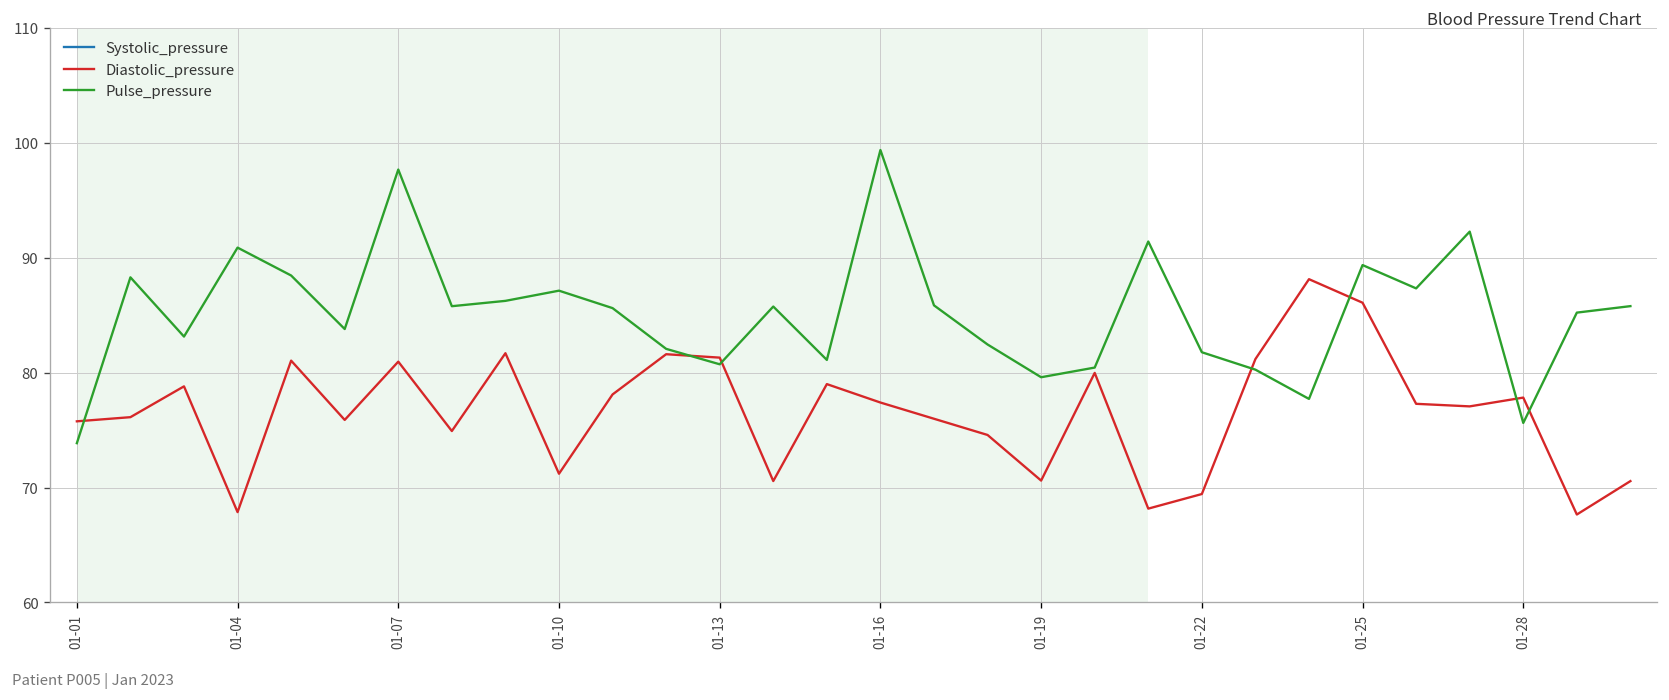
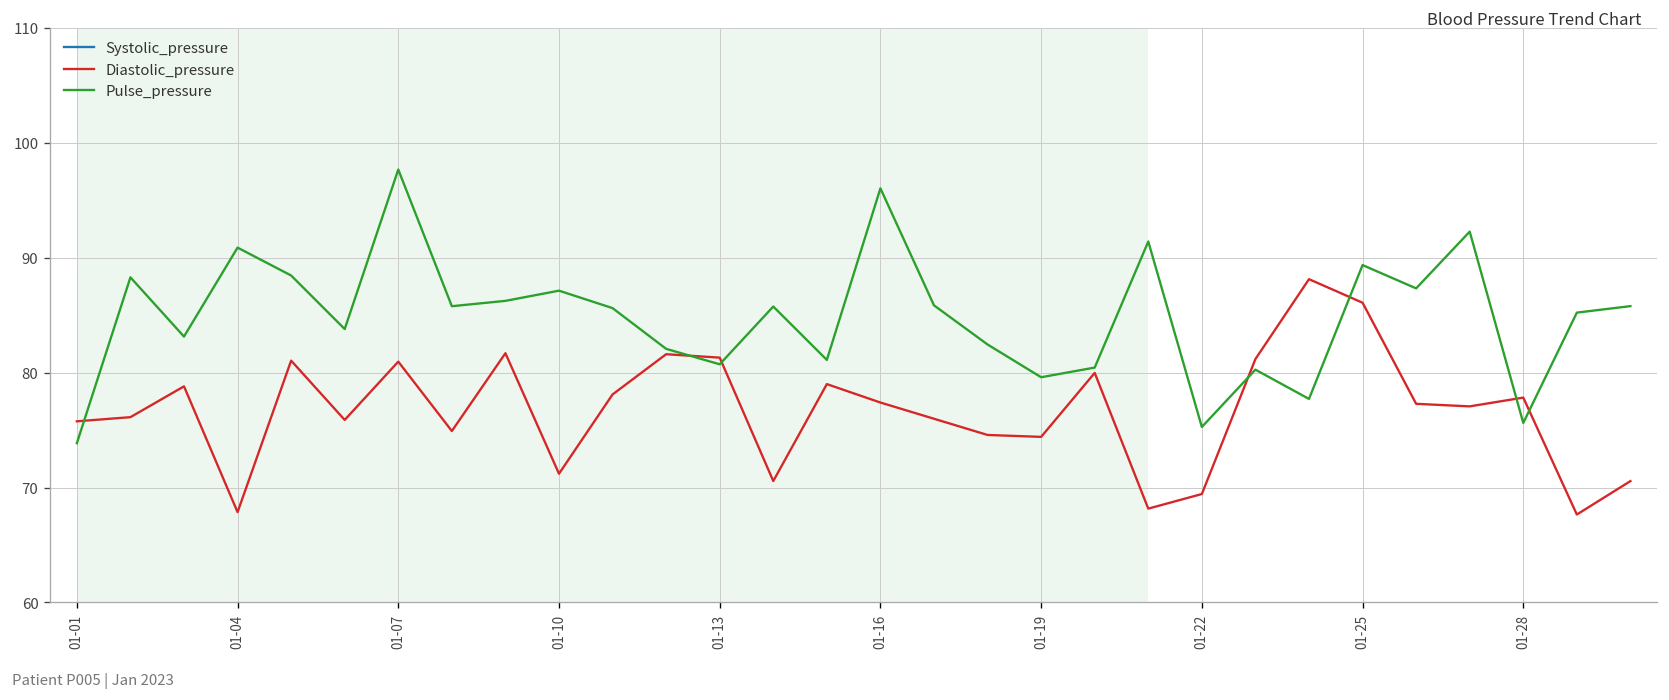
Pulse_pressure, 01-16: 99 -> 96
Diastolic_pressure, 01-19: 71 -> 74
Pulse_pressure, 01-22: 82 -> 75
